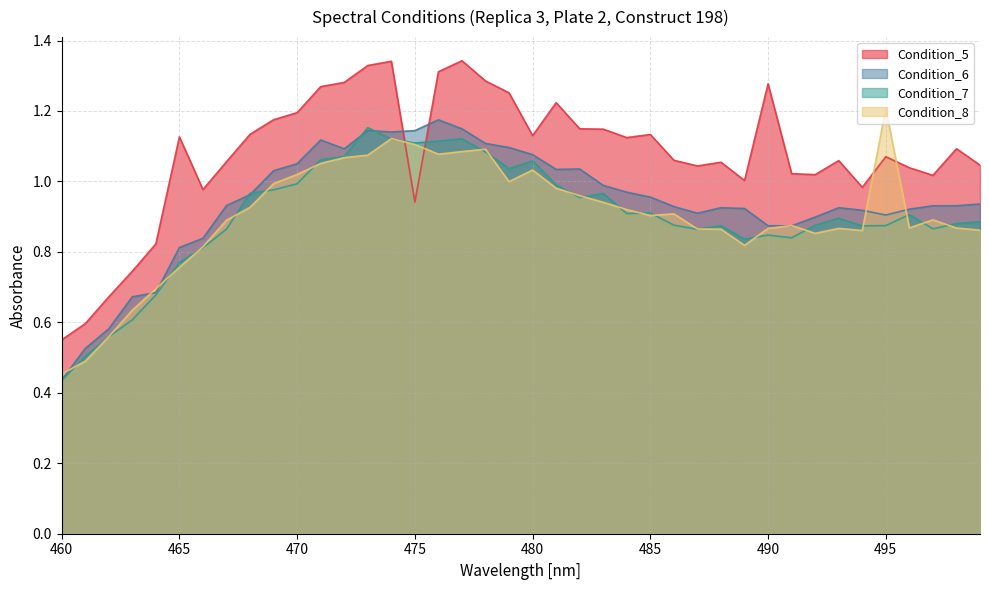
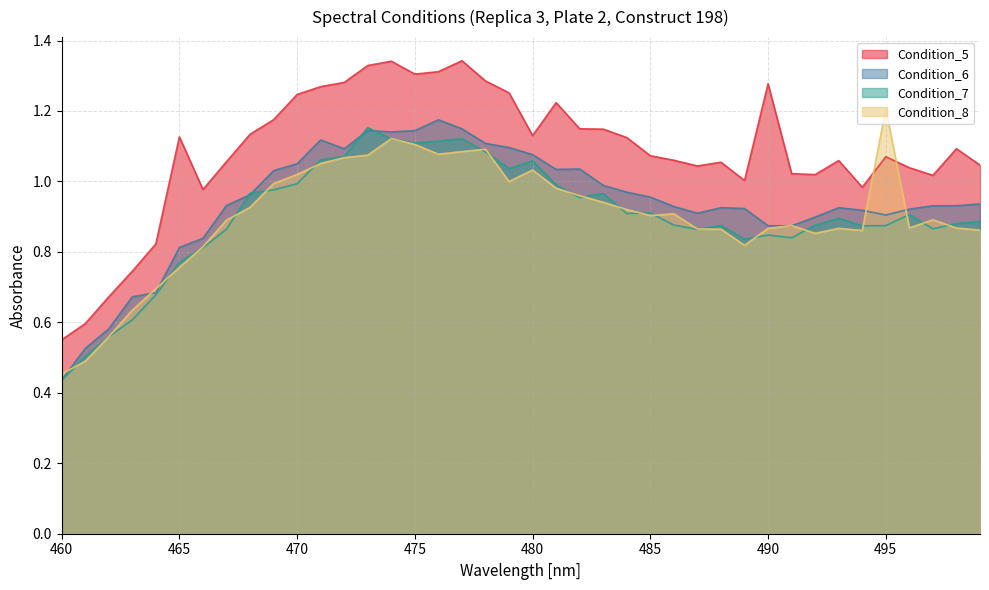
Condition_5, 470: 1.20 -> 1.25
Condition_5, 475: 0.94 -> 1.30
Condition_5, 485: 1.13 -> 1.07
